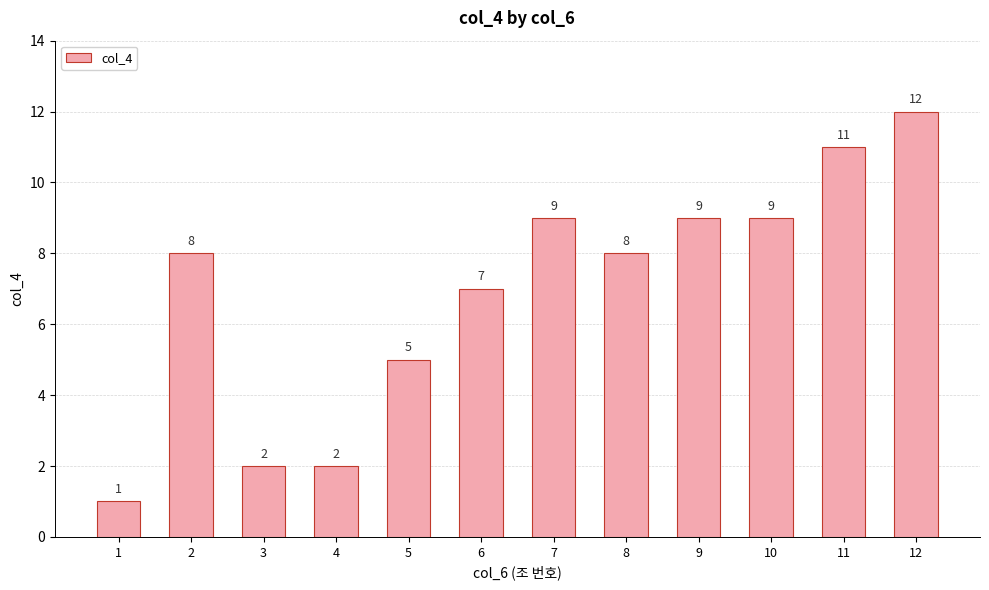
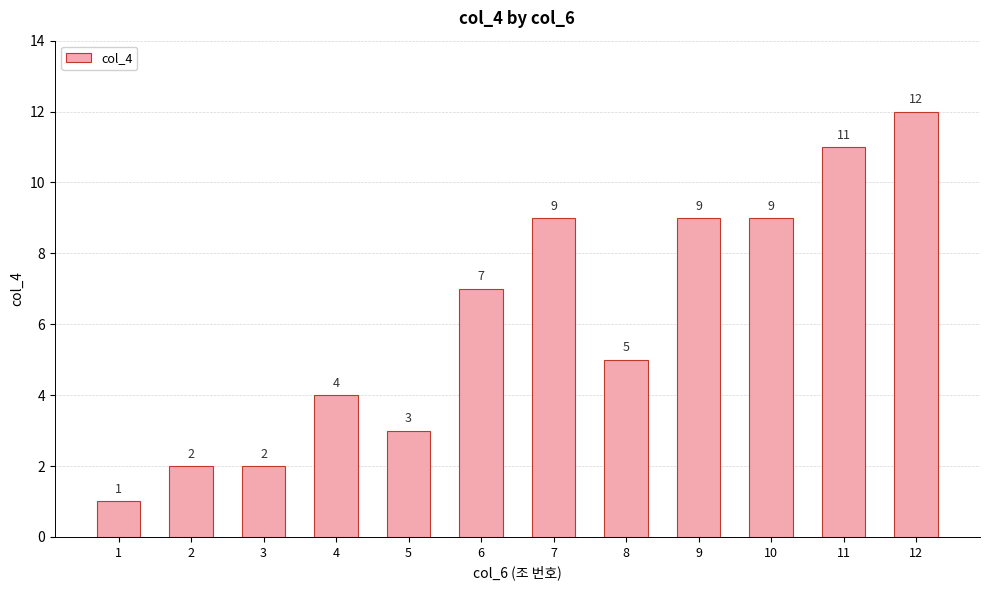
2: 8 -> 2
4: 2 -> 4
5: 5 -> 3
8: 8 -> 5
